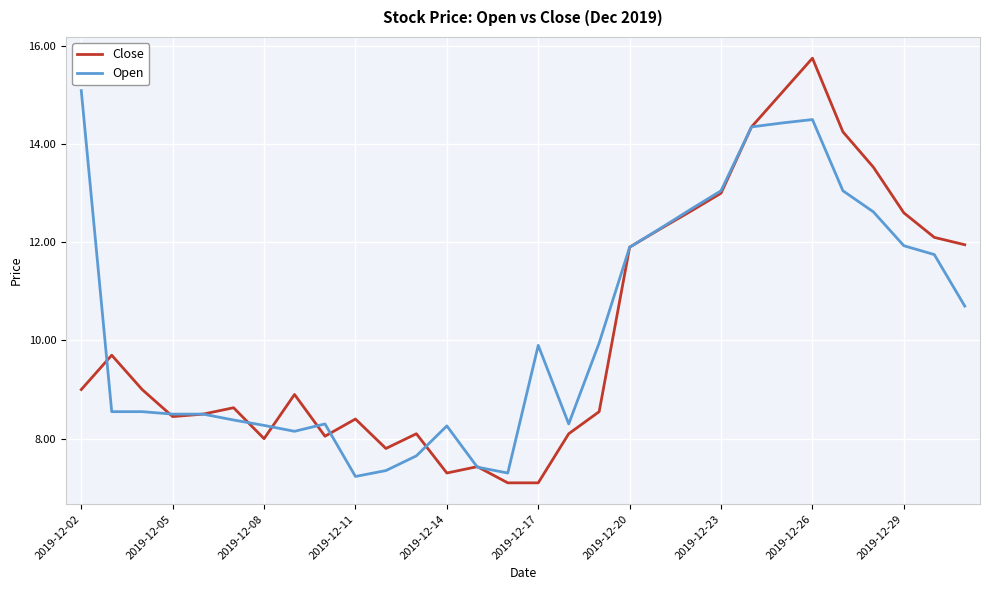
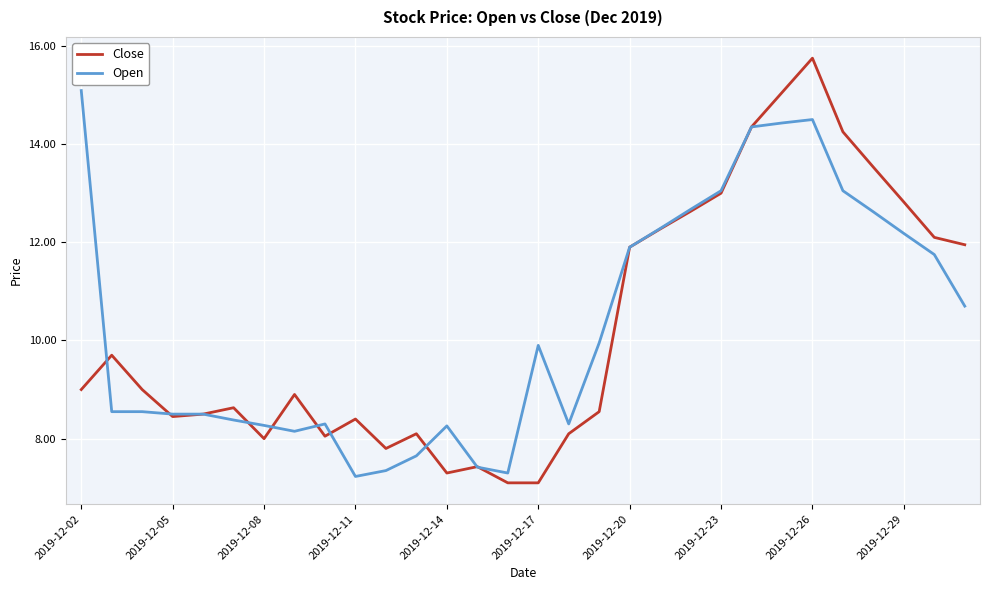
Close, 2019-12-29: 12.6 -> 12.8
Open, 2019-12-29: 11.9 -> 12.2
